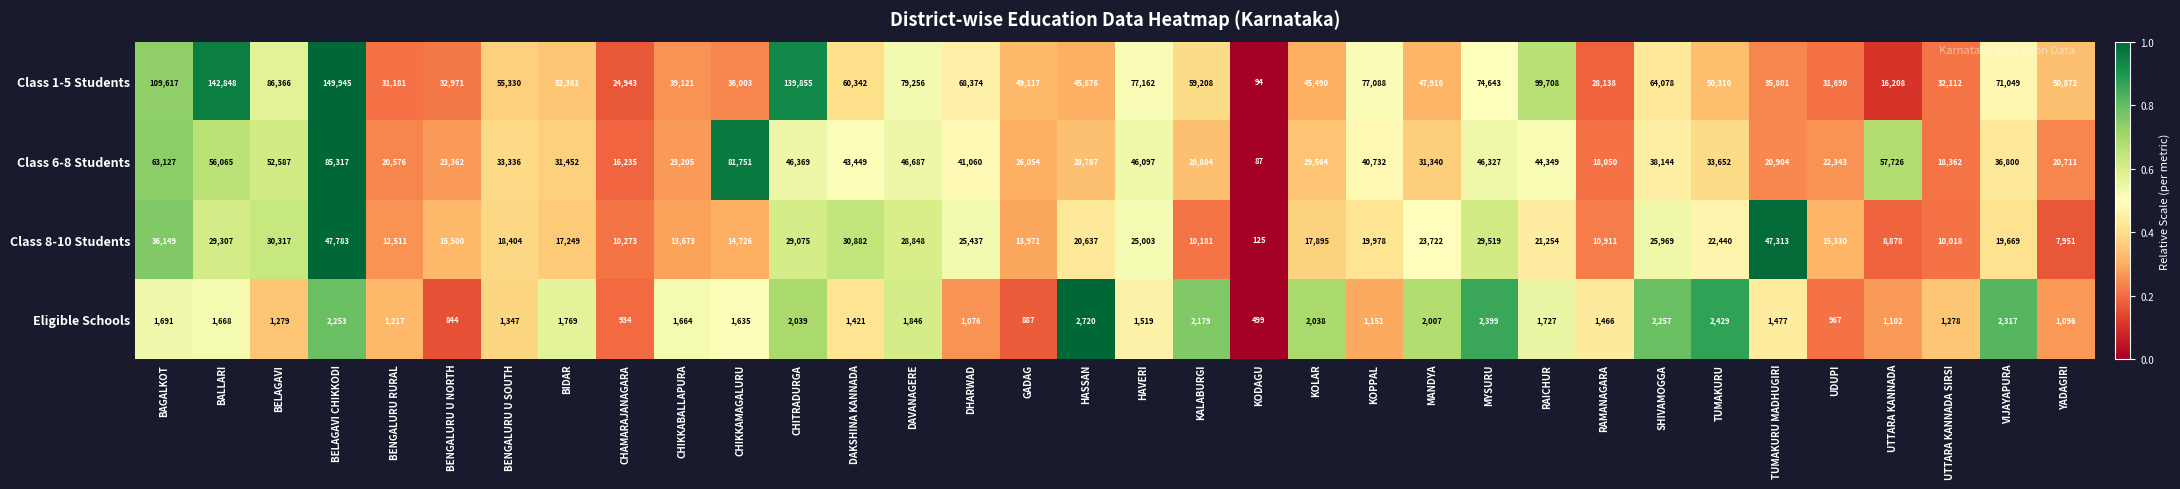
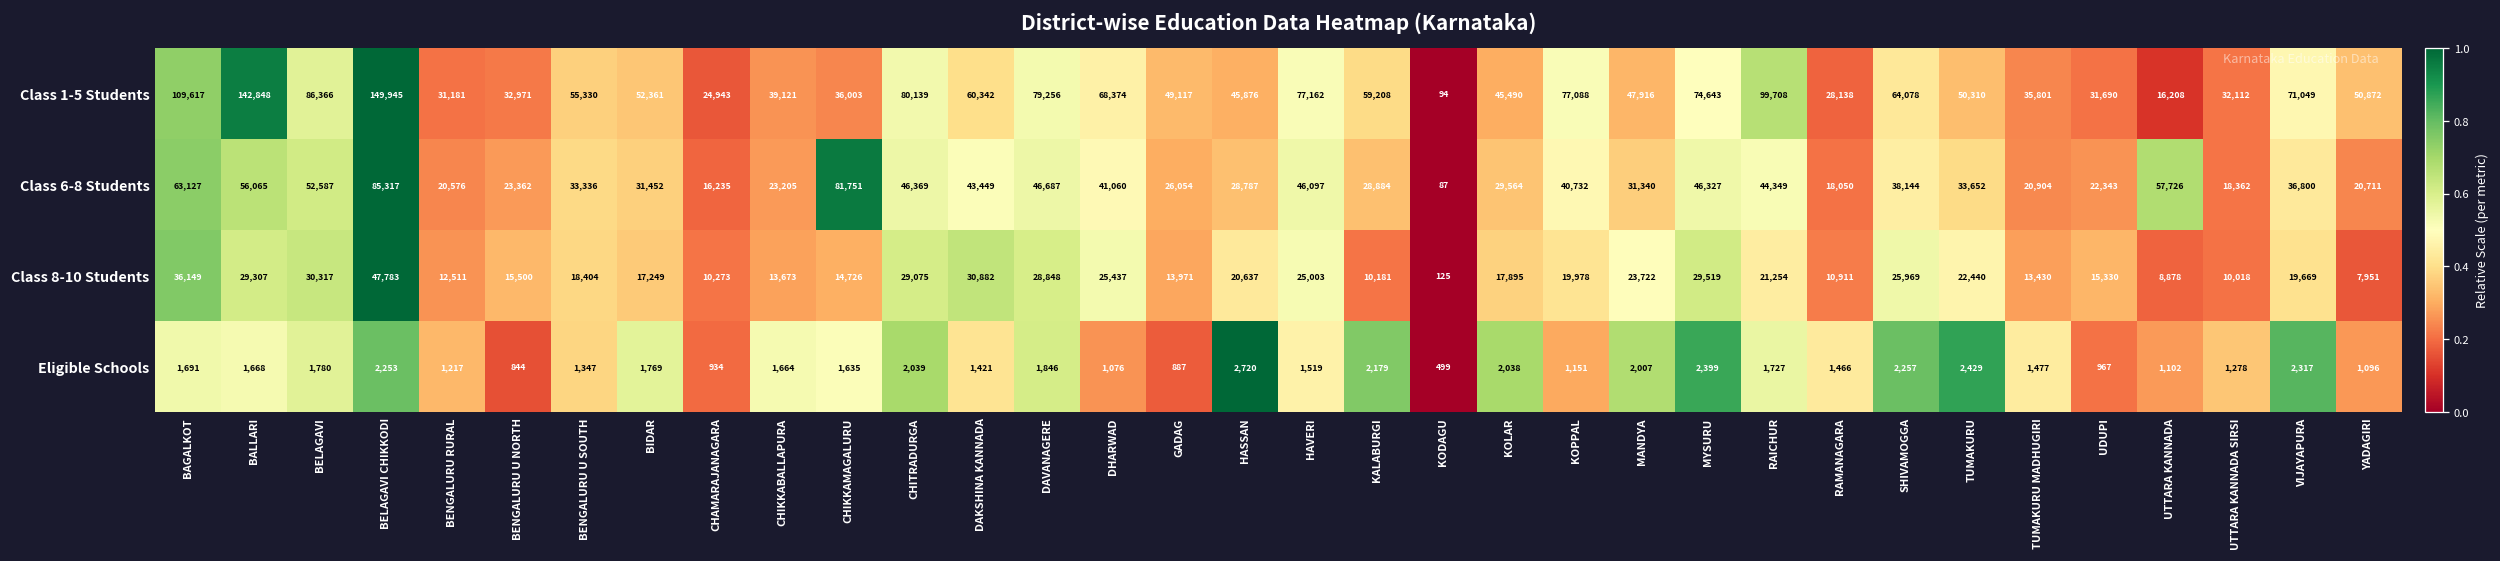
Class 1-5 Students, CHITRADURGA: 139,855 -> 80,139
Class 8-10 Students, TUMAKURU MADHUGIRI: 47,313 -> 13,430
Eligible Schools, BELAGAVI: 1,279 -> 1,780
